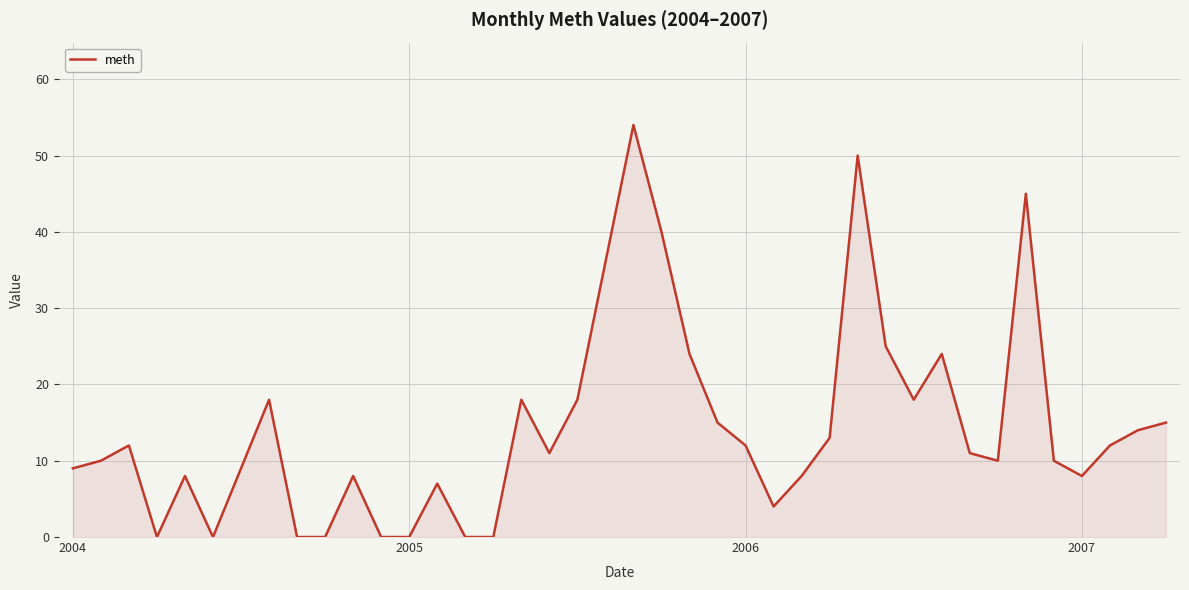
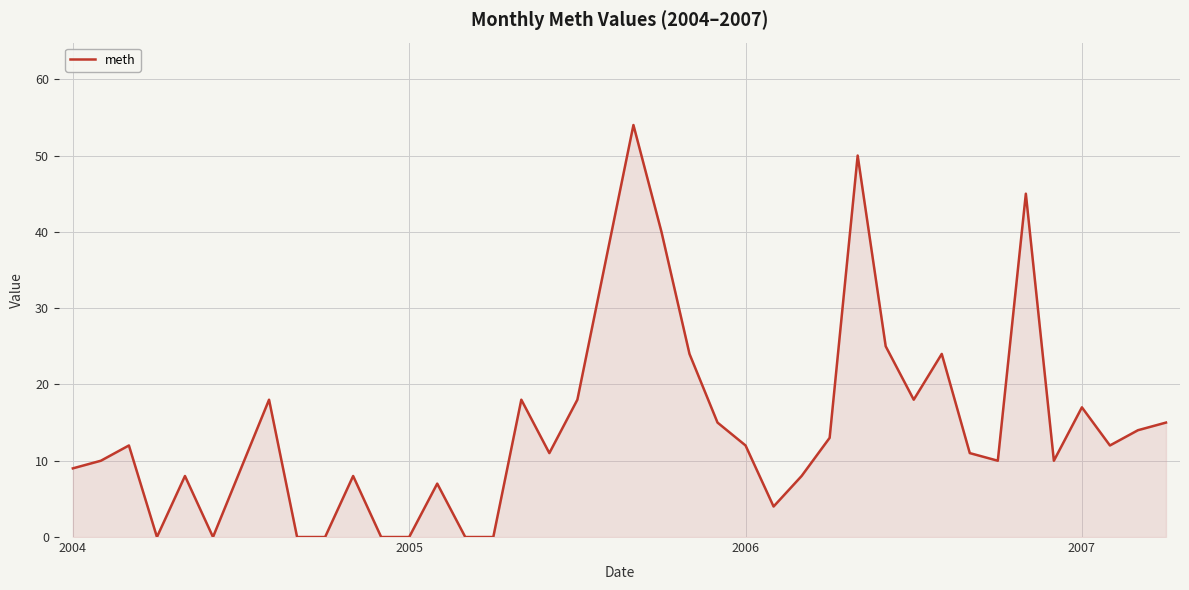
2007: 8 -> 17
